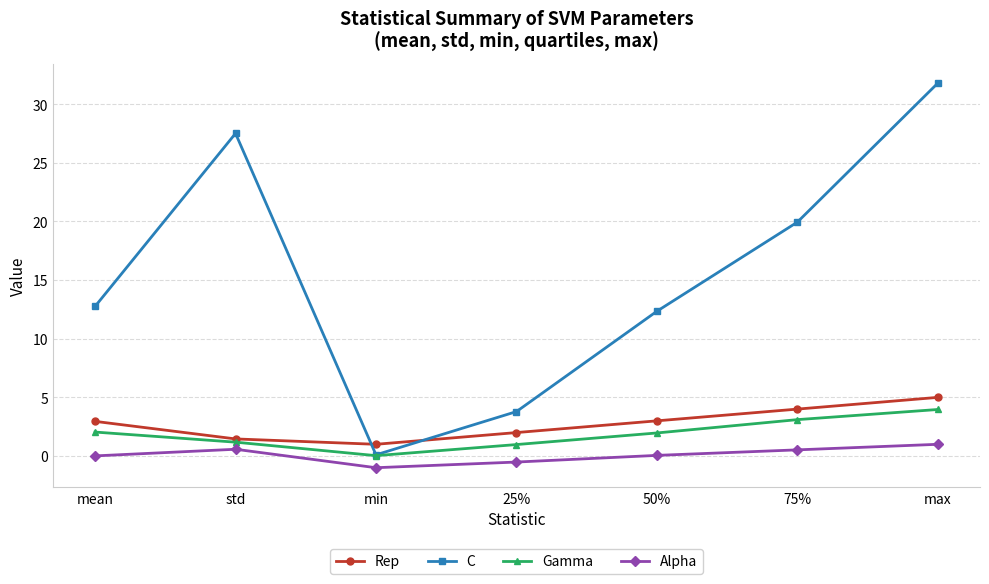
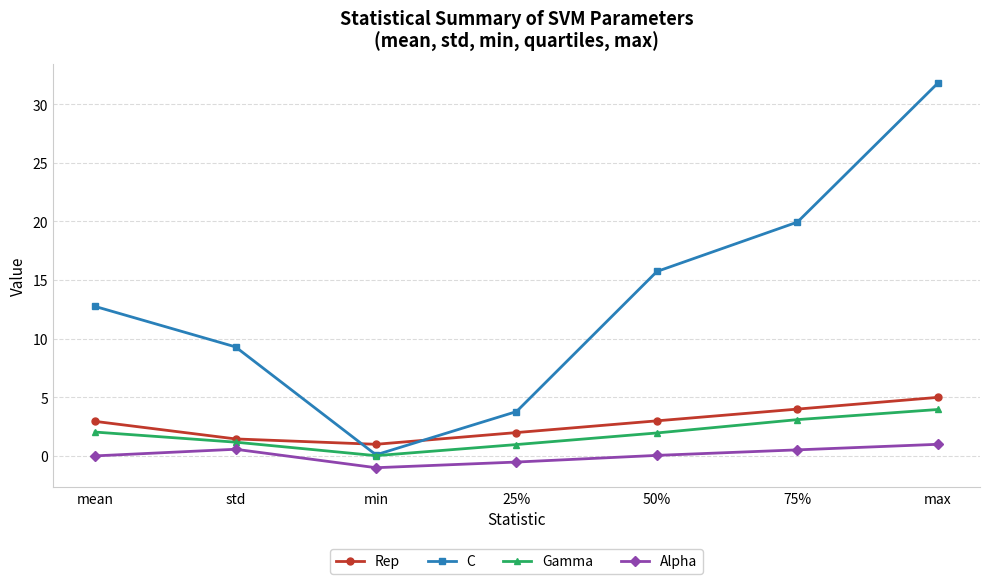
C, std: 27.5 -> 9.3
C, 50%: 12.3 -> 15.7
